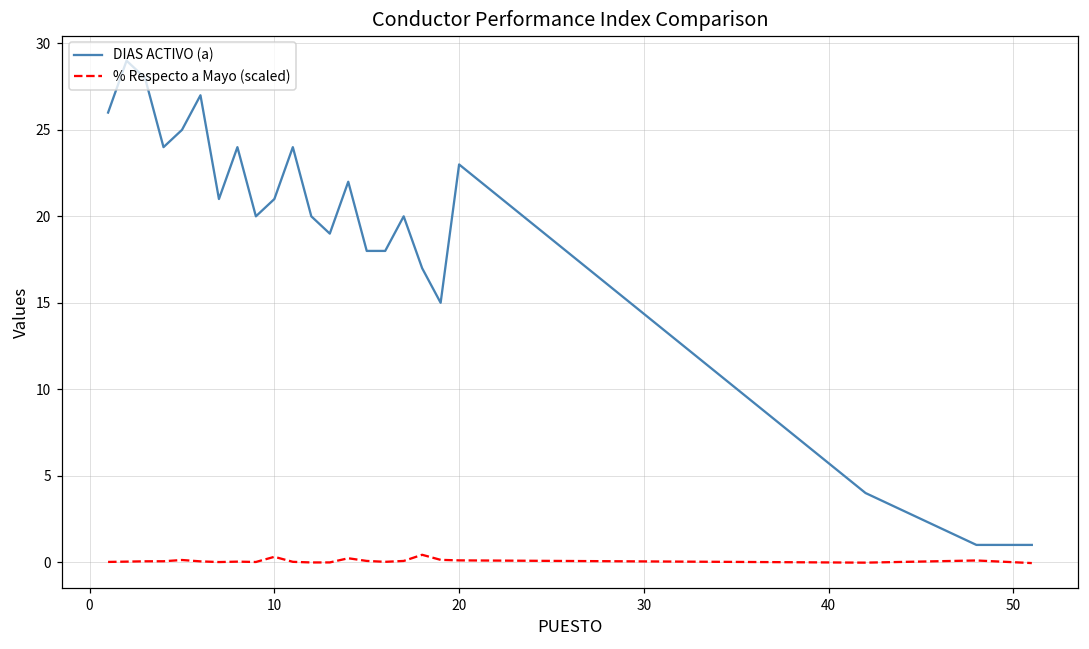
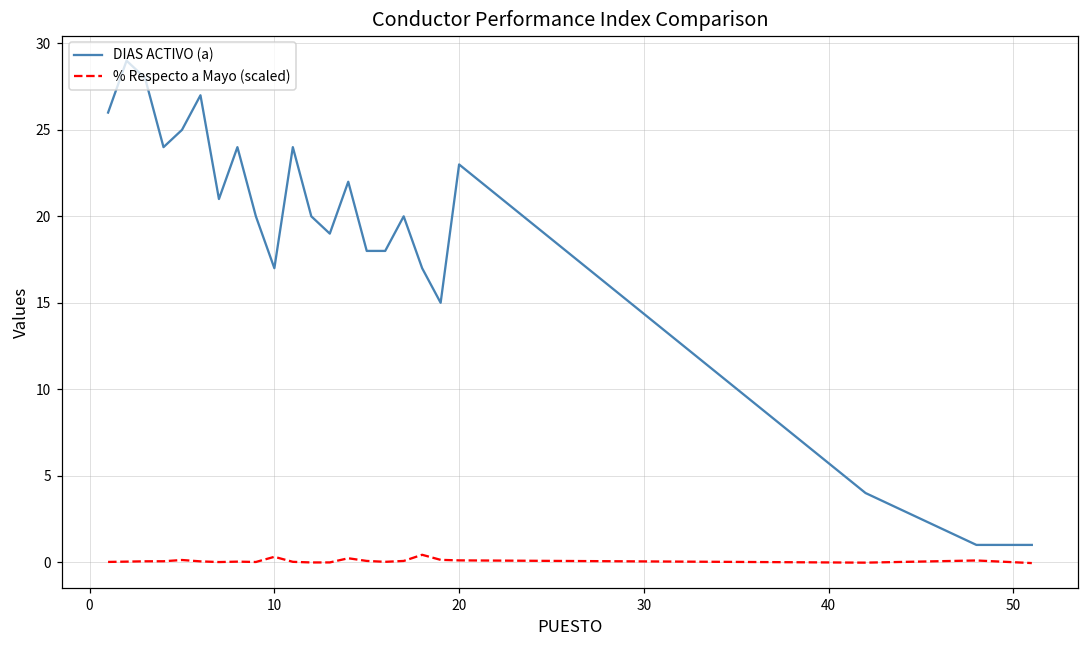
DIAS ACTIVO (a), 10: 21 -> 17
